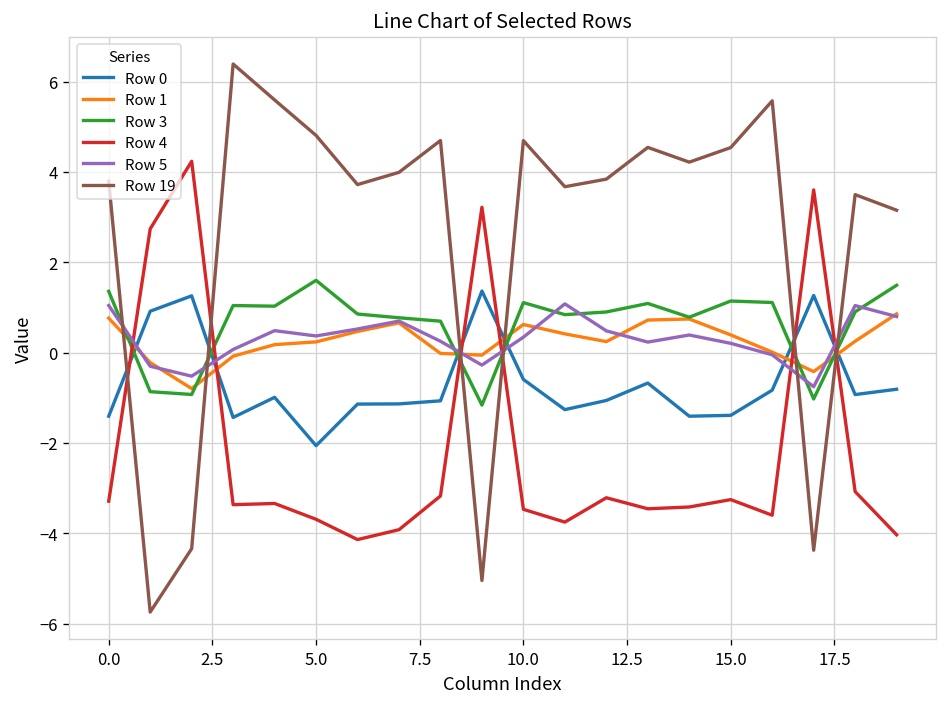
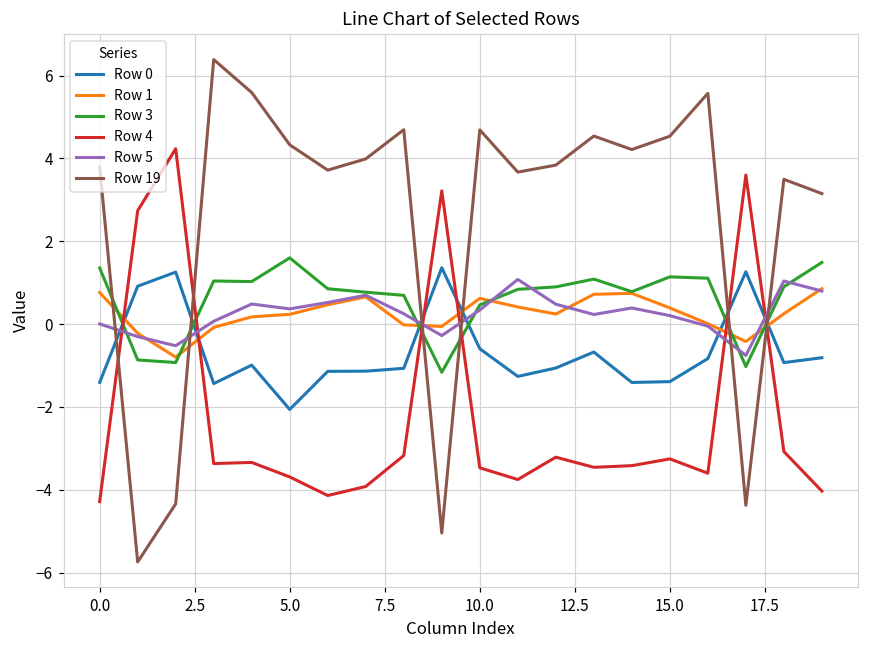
Row 4, 0.0: -3.3 -> -4.3
Row 5, 0.0: 1.0 -> 0.0
Row 19, 5.0: 4.8 -> 4.3
Row 3, 10.0: 1.1 -> 0.5
